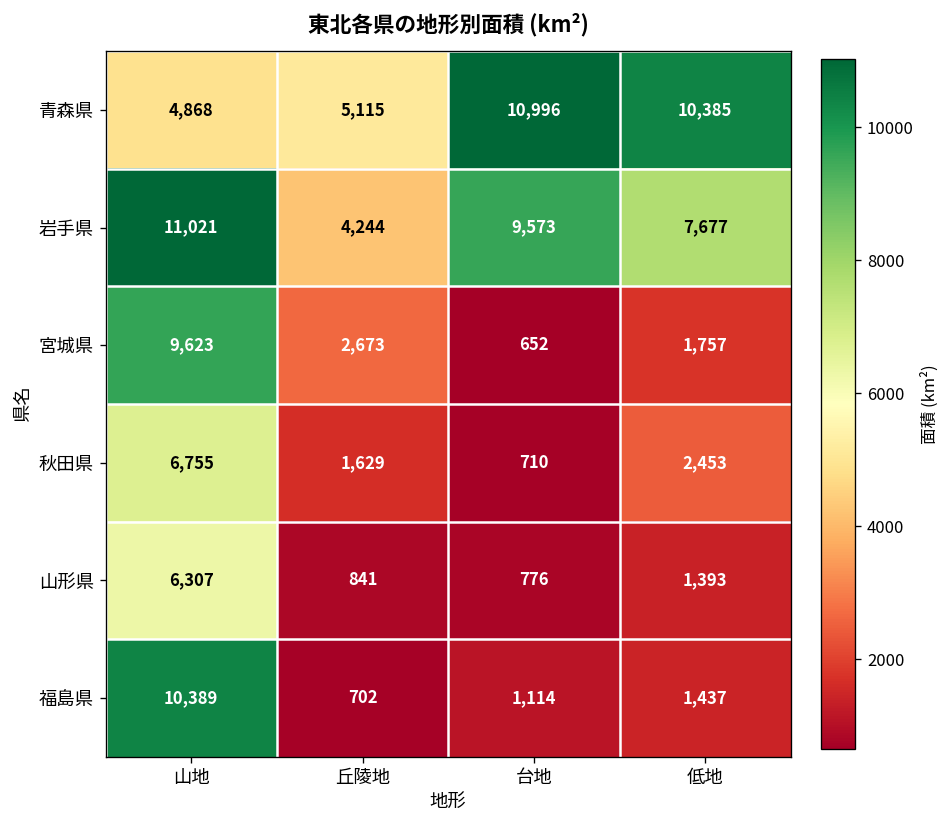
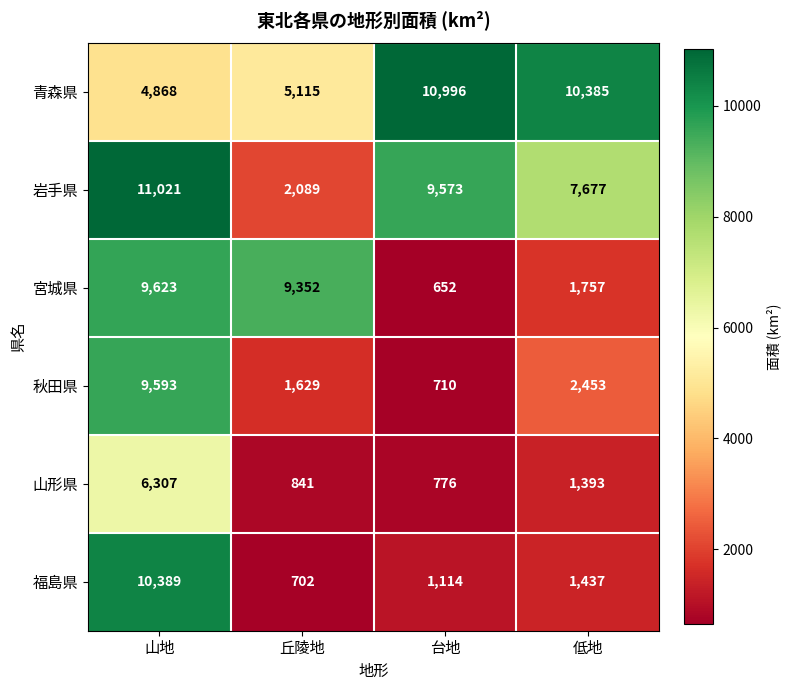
岩手県, 丘陵地: 4,244 -> 2,089
宮城県, 丘陵地: 2,673 -> 9,352
秋田県, 山地: 6,755 -> 9,593
